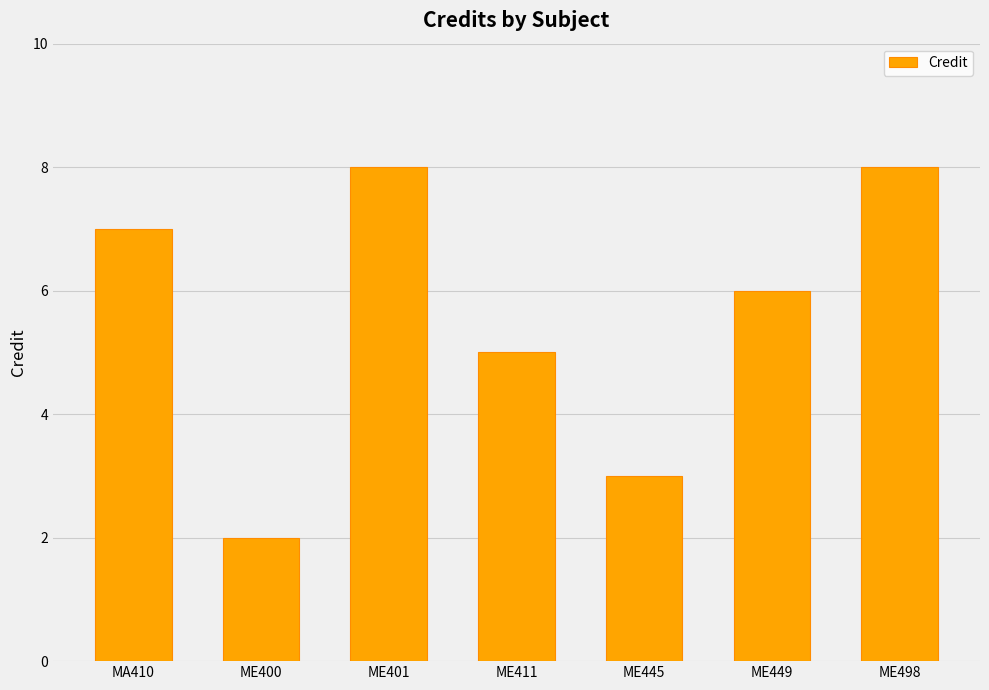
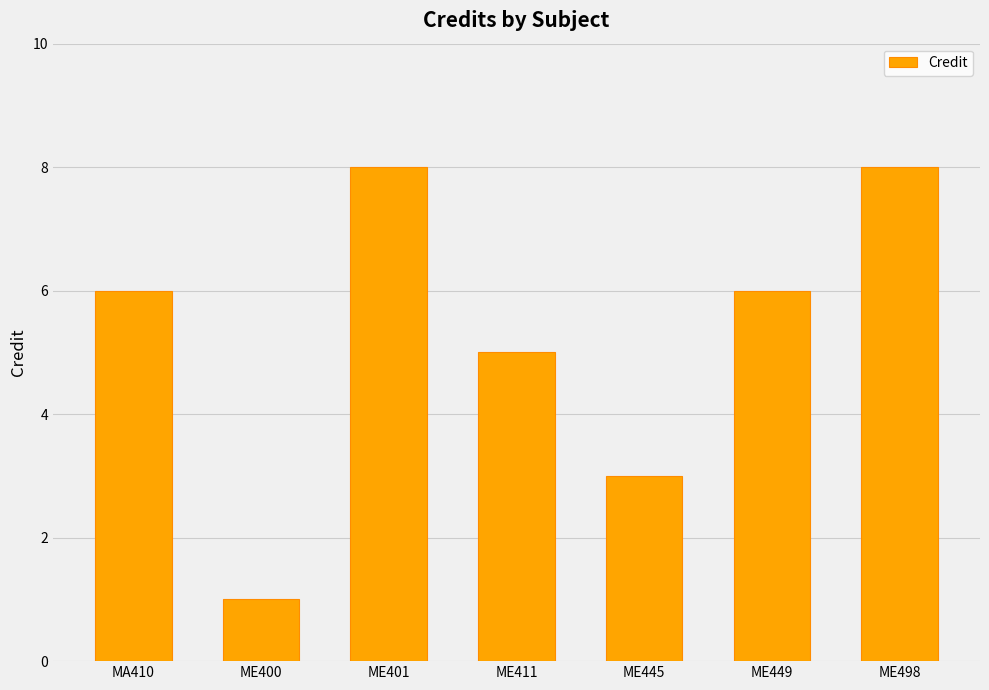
MA410: 7 -> 6
ME400: 2 -> 1
